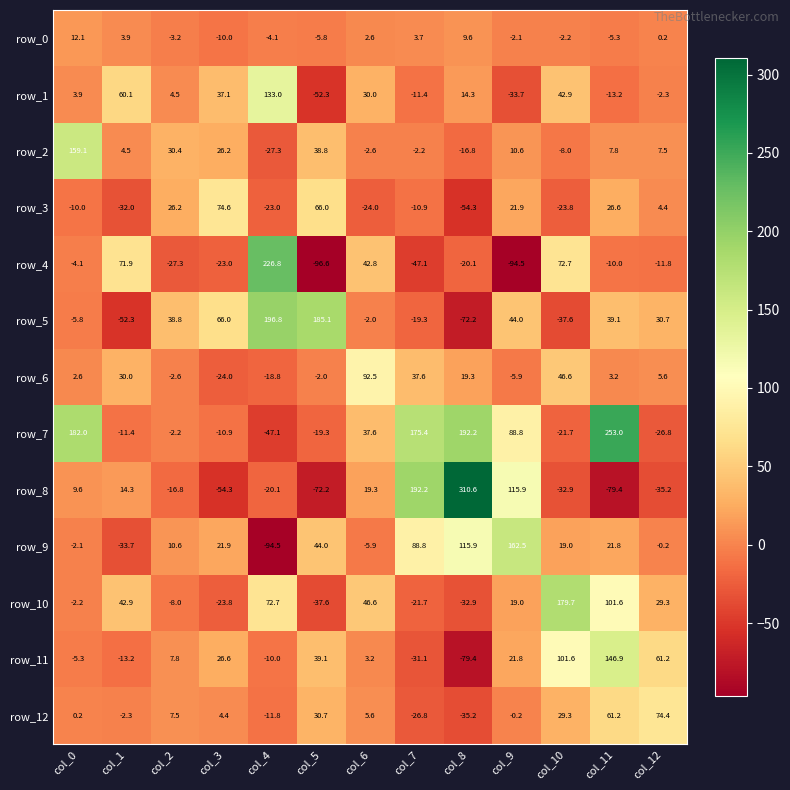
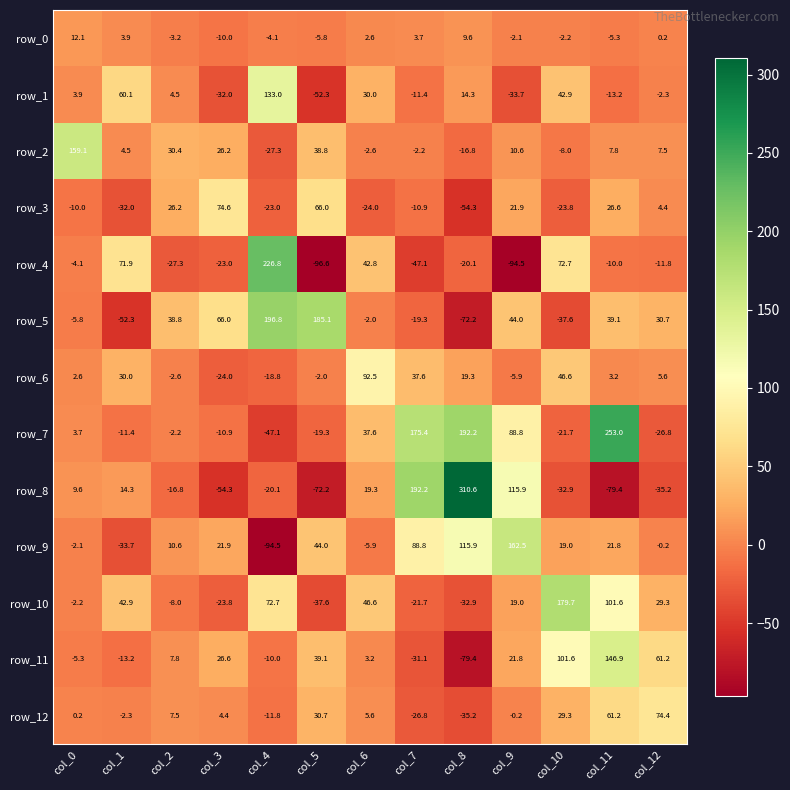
row_1, col_3: 37.1 -> -32.0
row_7, col_0: 182.0 -> 3.7
